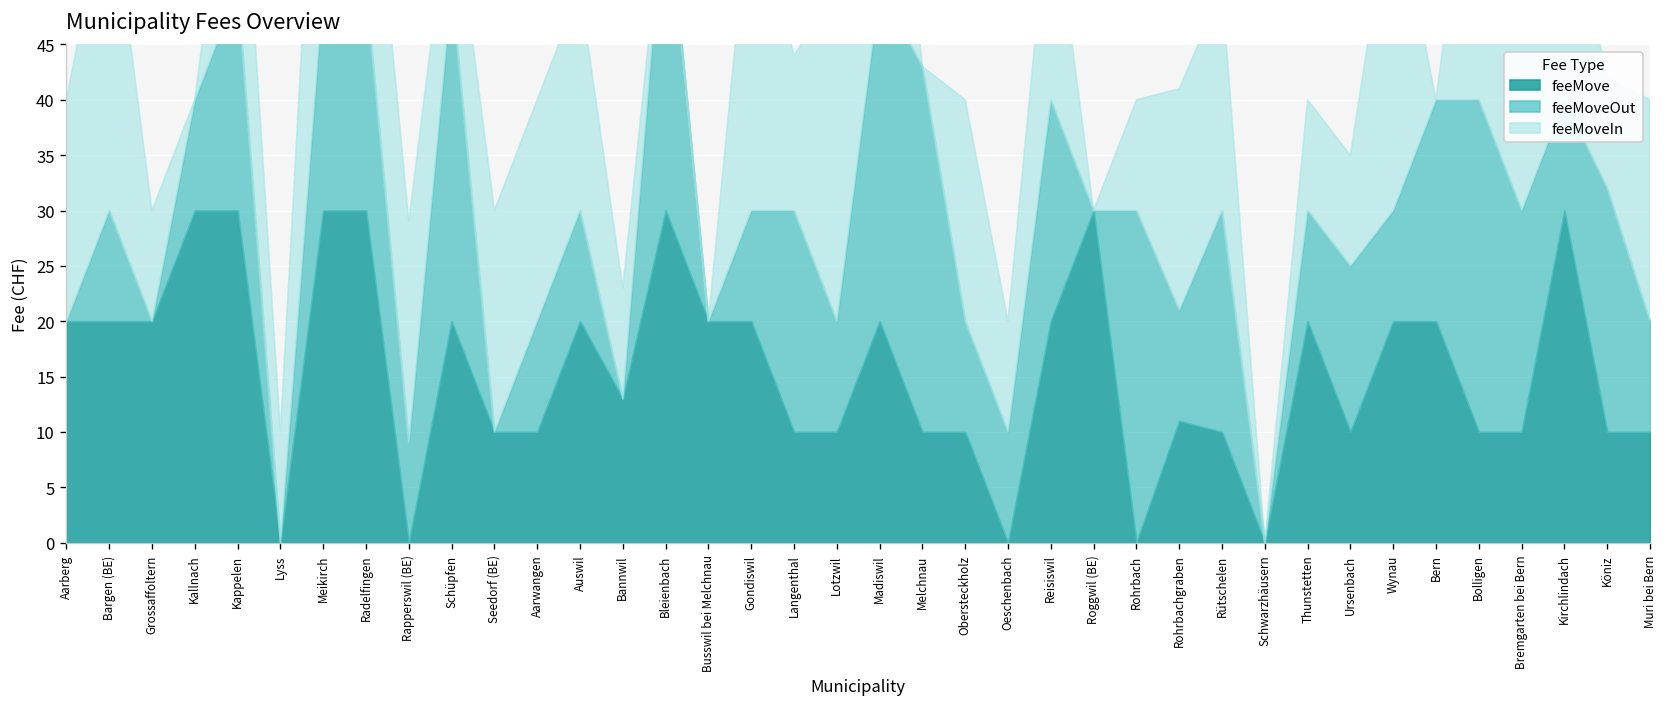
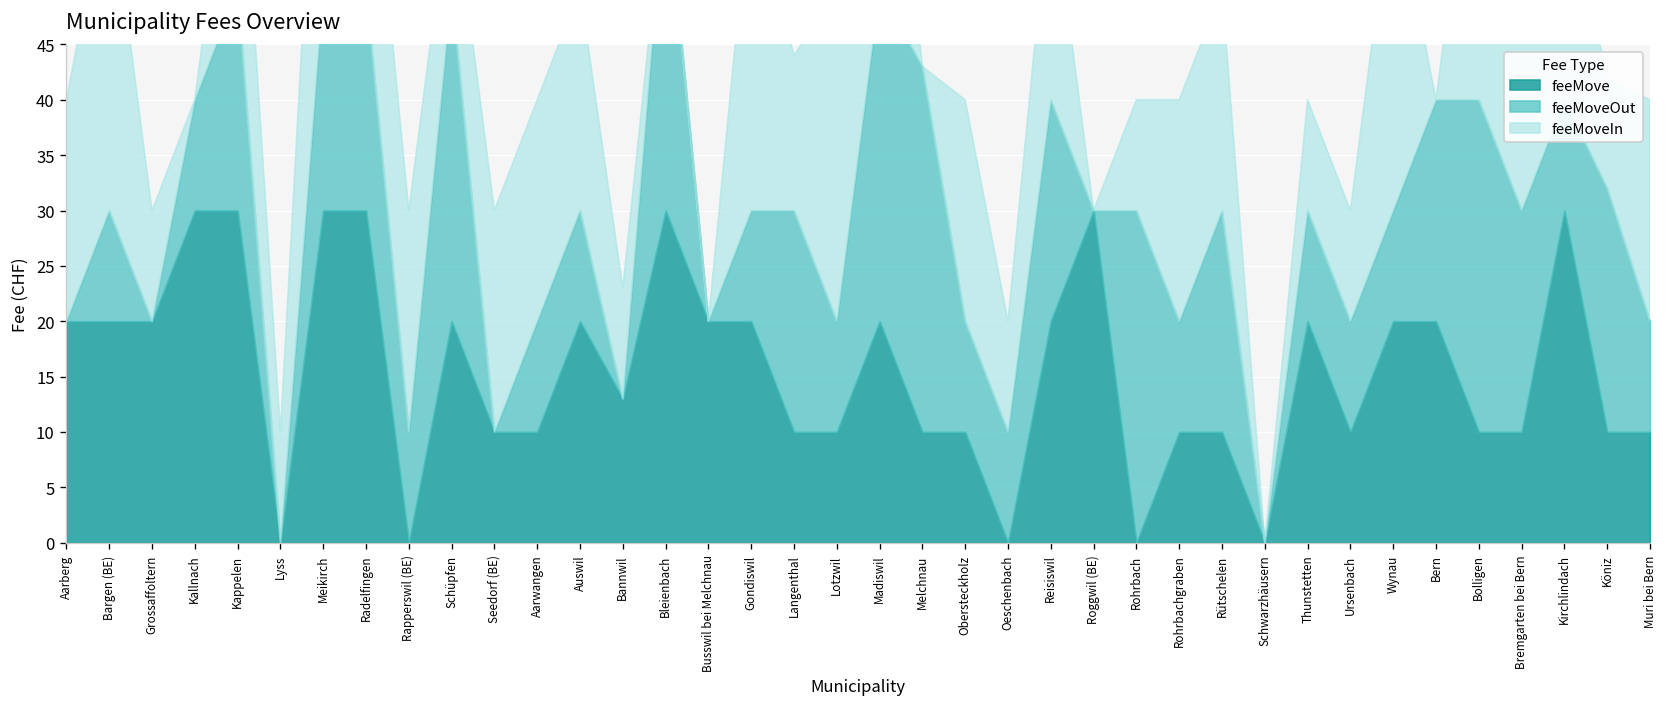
feeMoveOut, Rapperswil (BE): 9 -> 10
feeMove, Rohrbachgraben: 11 -> 10
feeMoveOut, Ursenbach: 15 -> 10
